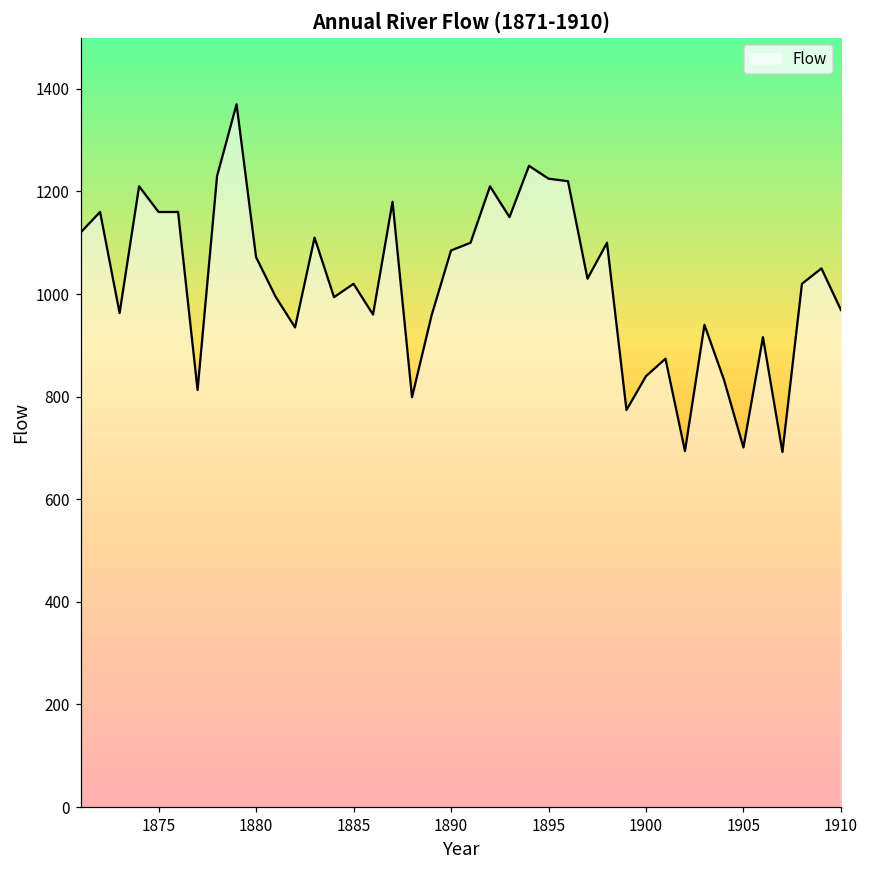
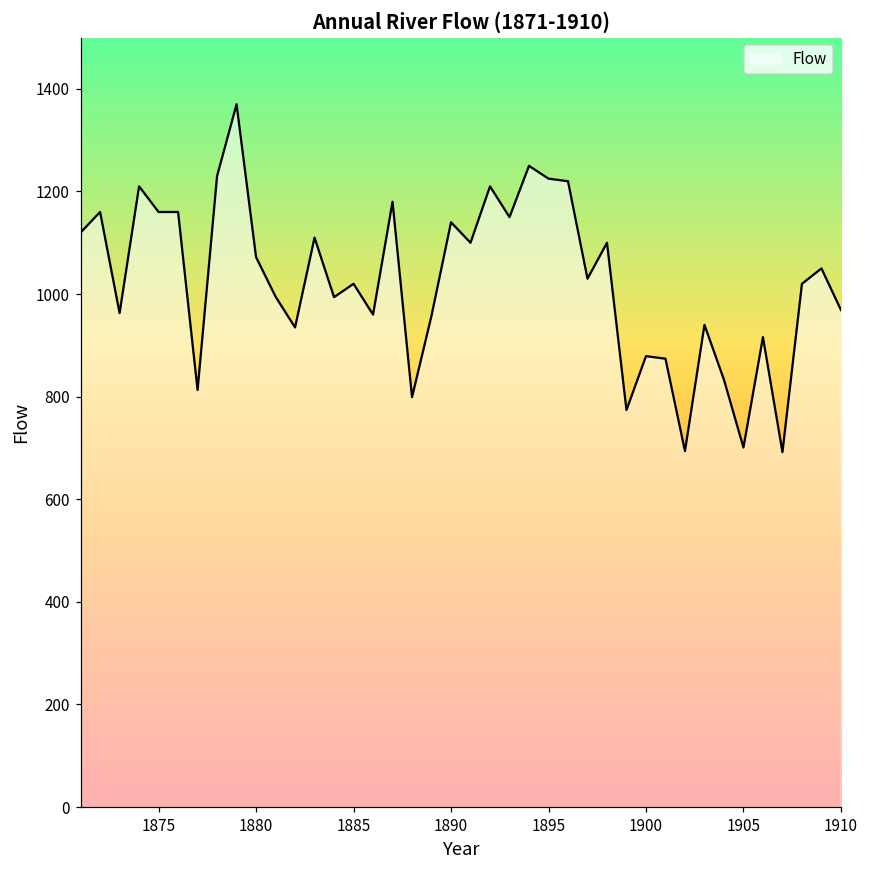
1890: 1090 -> 1140
1900: 840 -> 880
